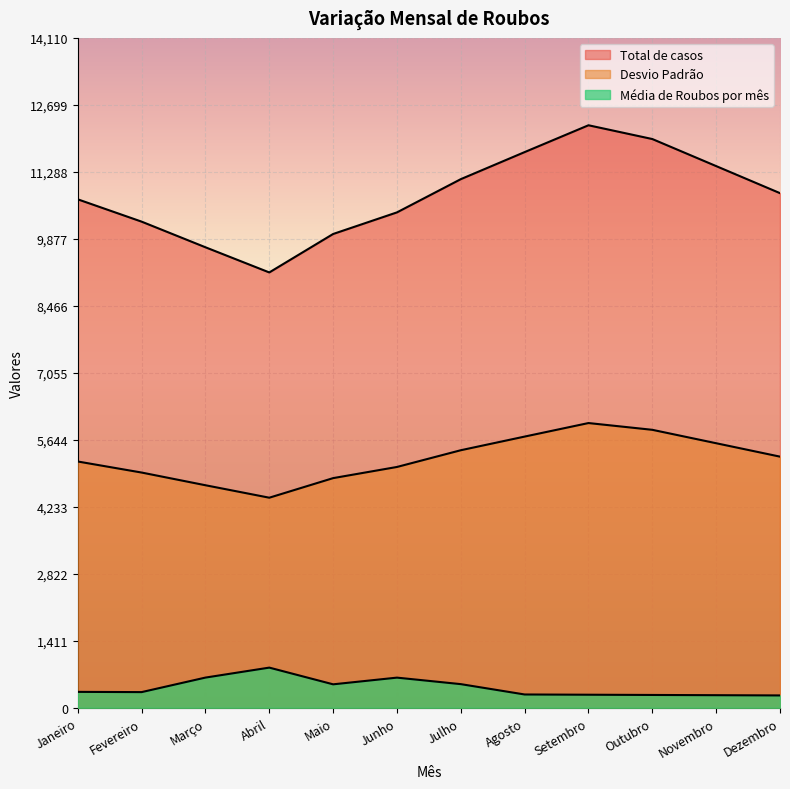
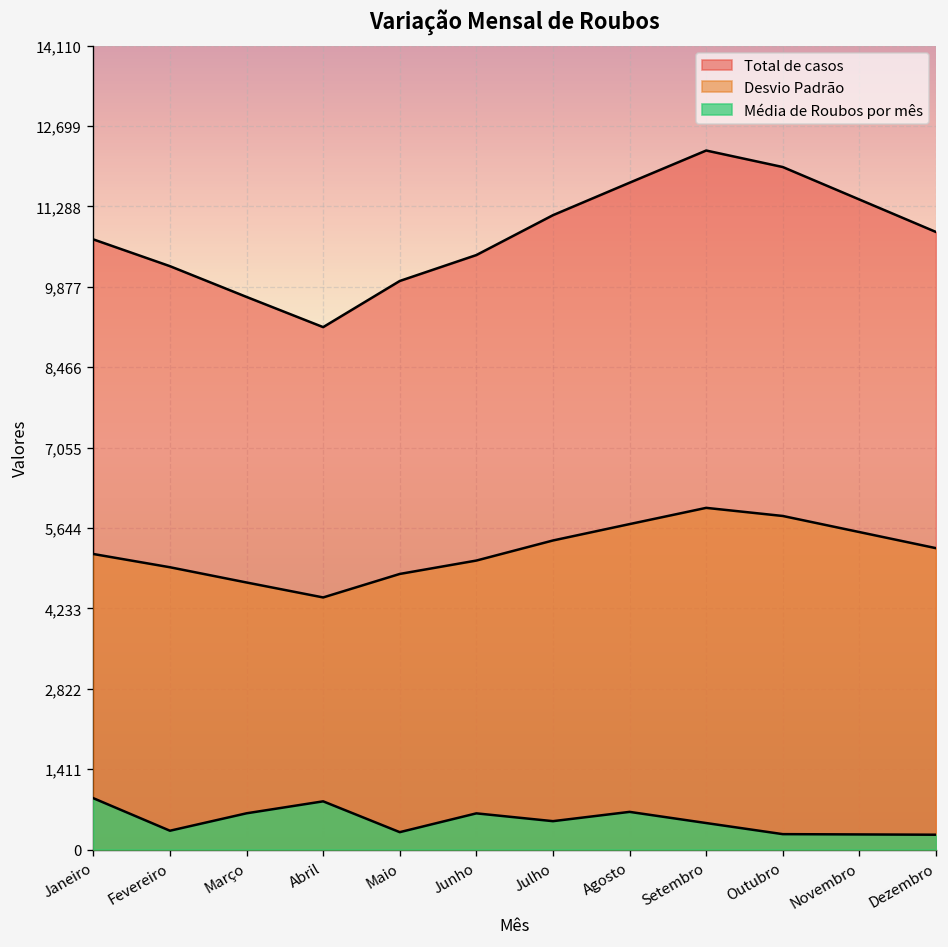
Média de Roubos por mês, Janeiro: 300 -> 900
Média de Roubos por mês, Maio: 500 -> 300
Média de Roubos por mês, Agosto: 300 -> 700
Média de Roubos por mês, Setembro: 300 -> 500
